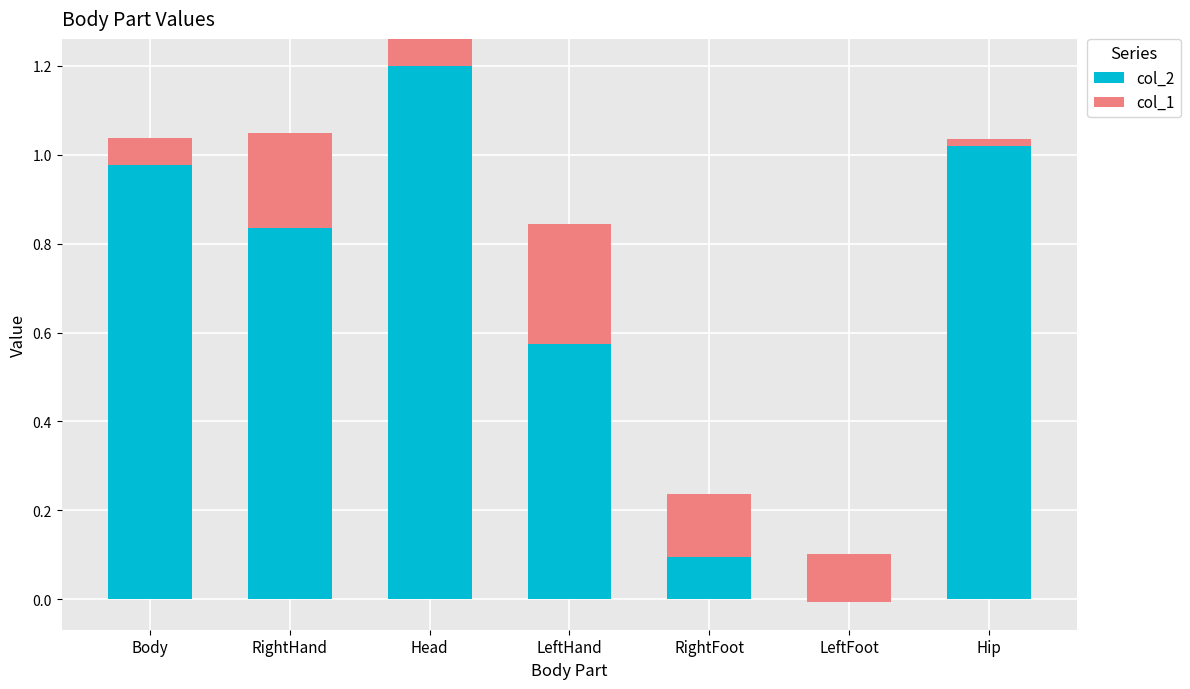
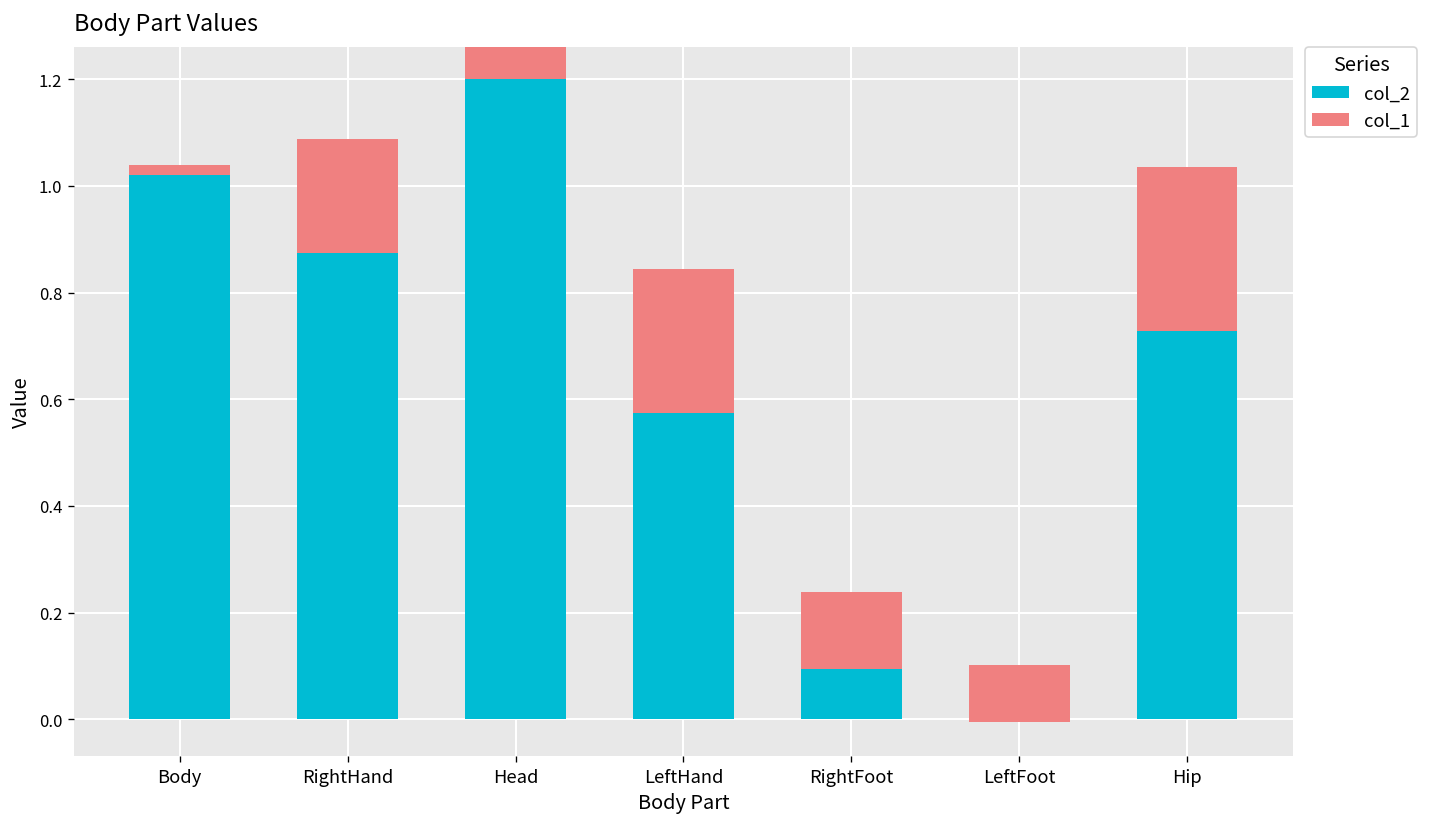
col_1, Body: -0.06 -> -0.02
col_2, RightHand: 0.84 -> 0.88
col_1, Hip: -0.02 -> -0.31
